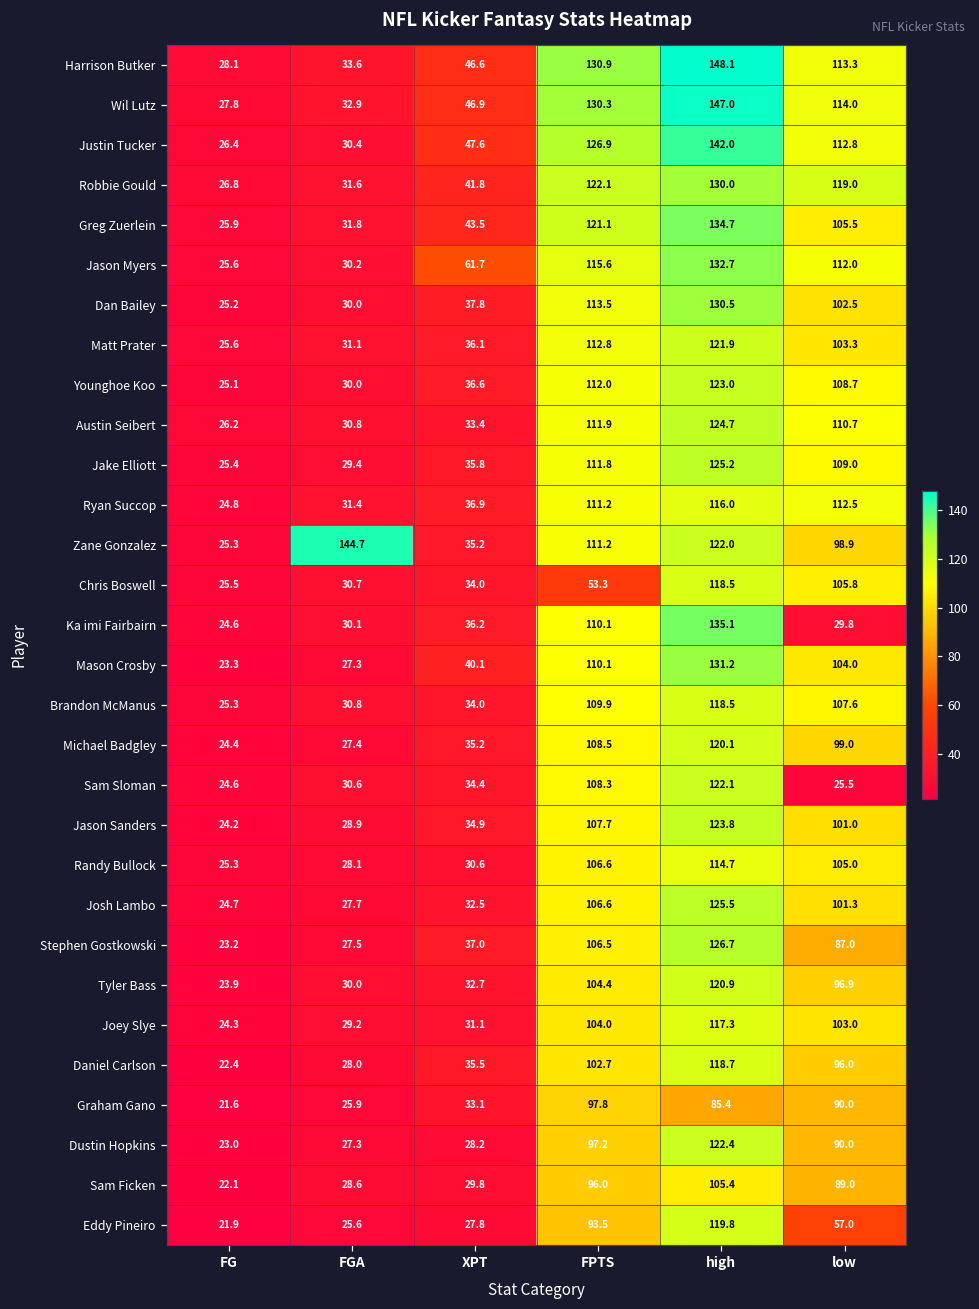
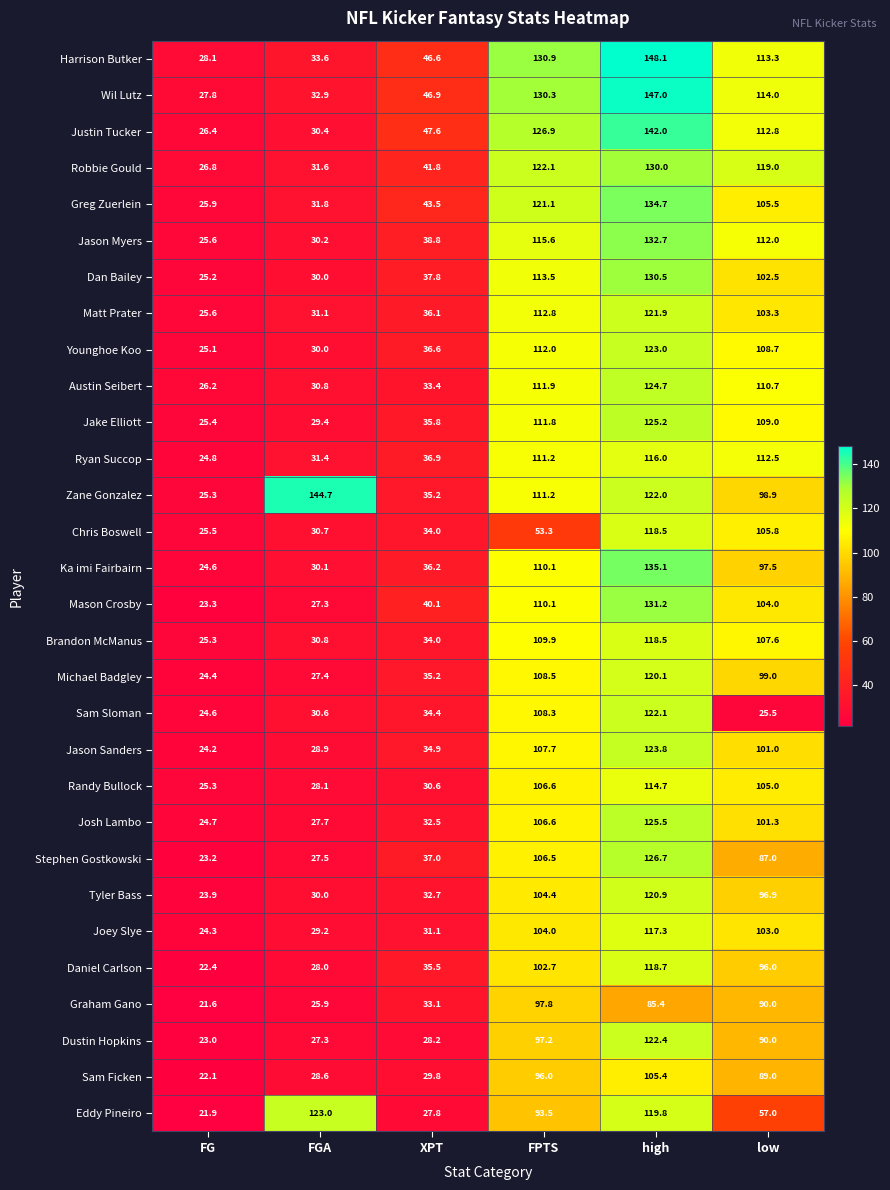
Jason Myers, XPT: 61.7 -> 38.8
Ka imi Fairbairn, low: 29.8 -> 97.5
Eddy Pineiro, FGA: 25.6 -> 123.0
